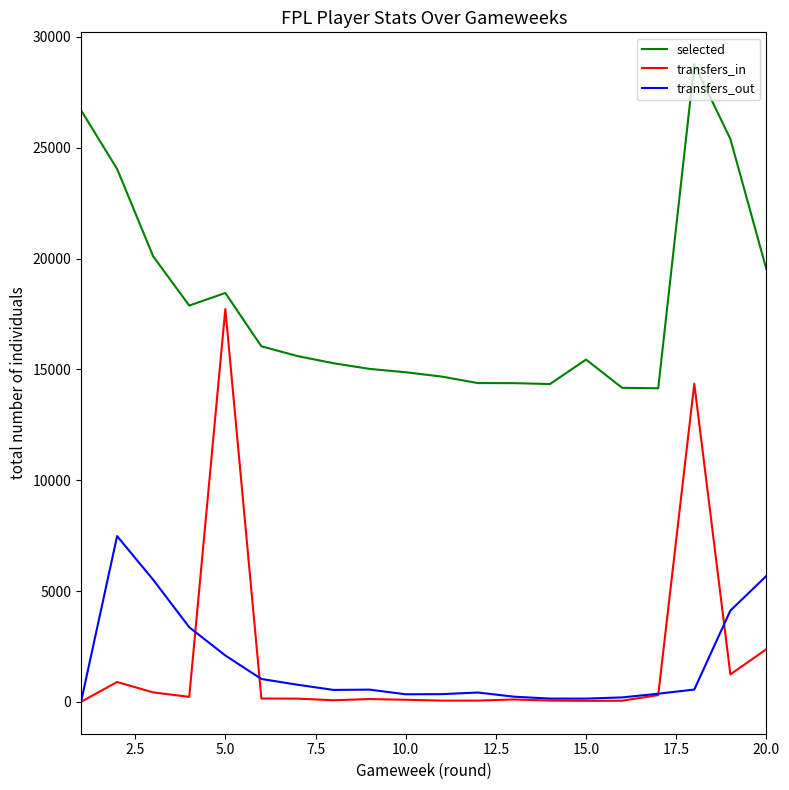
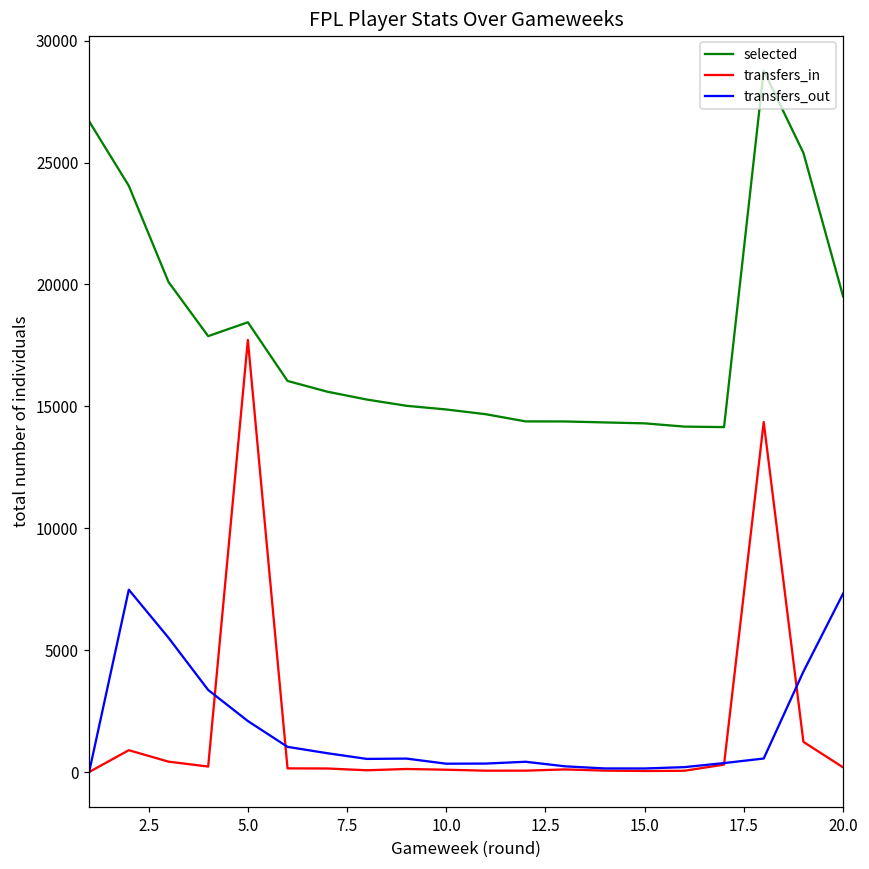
selected, 15.0: 15400 -> 14300
transfers_in, 20.0: 2400 -> 200
transfers_out, 20.0: 5700 -> 7300
